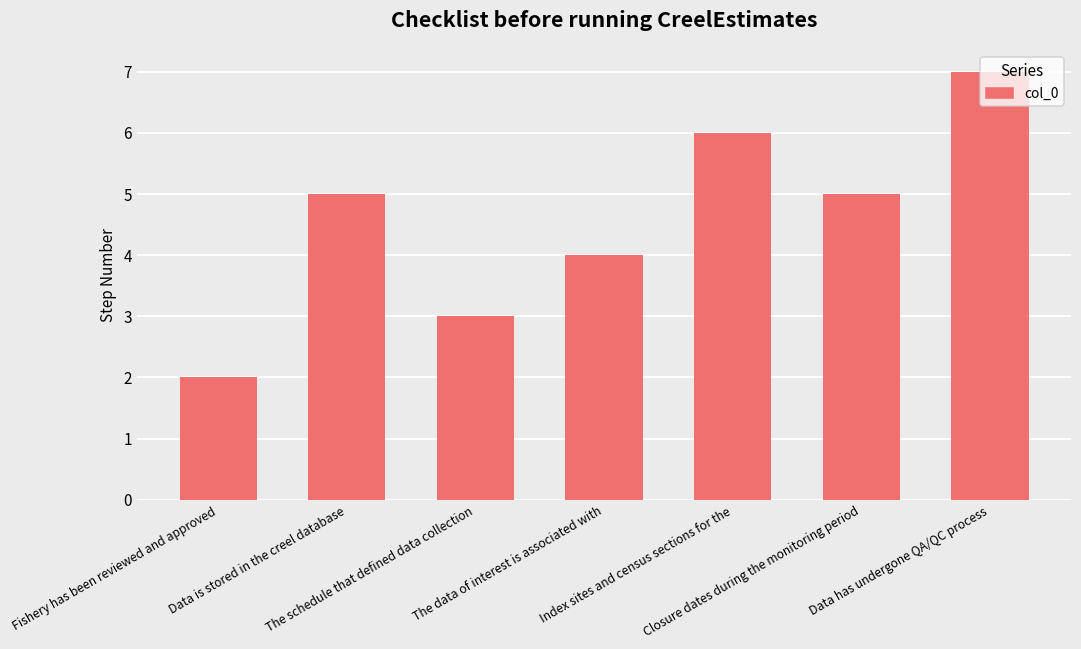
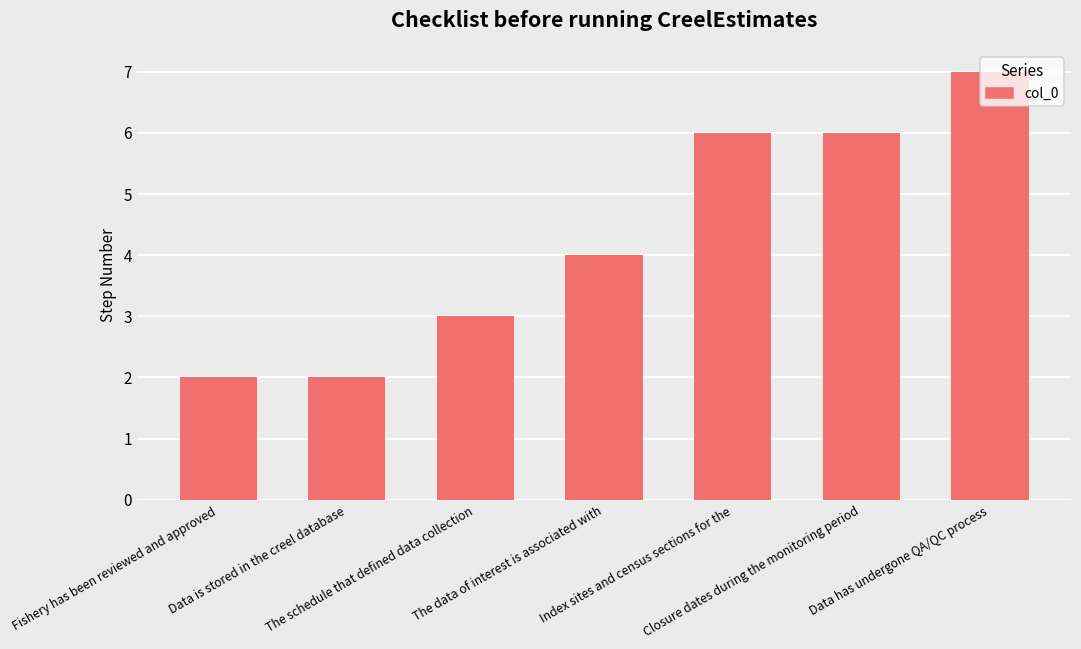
Data is stored in the creel database: 5 -> 2
Closure dates during the monitoring period: 5 -> 6
